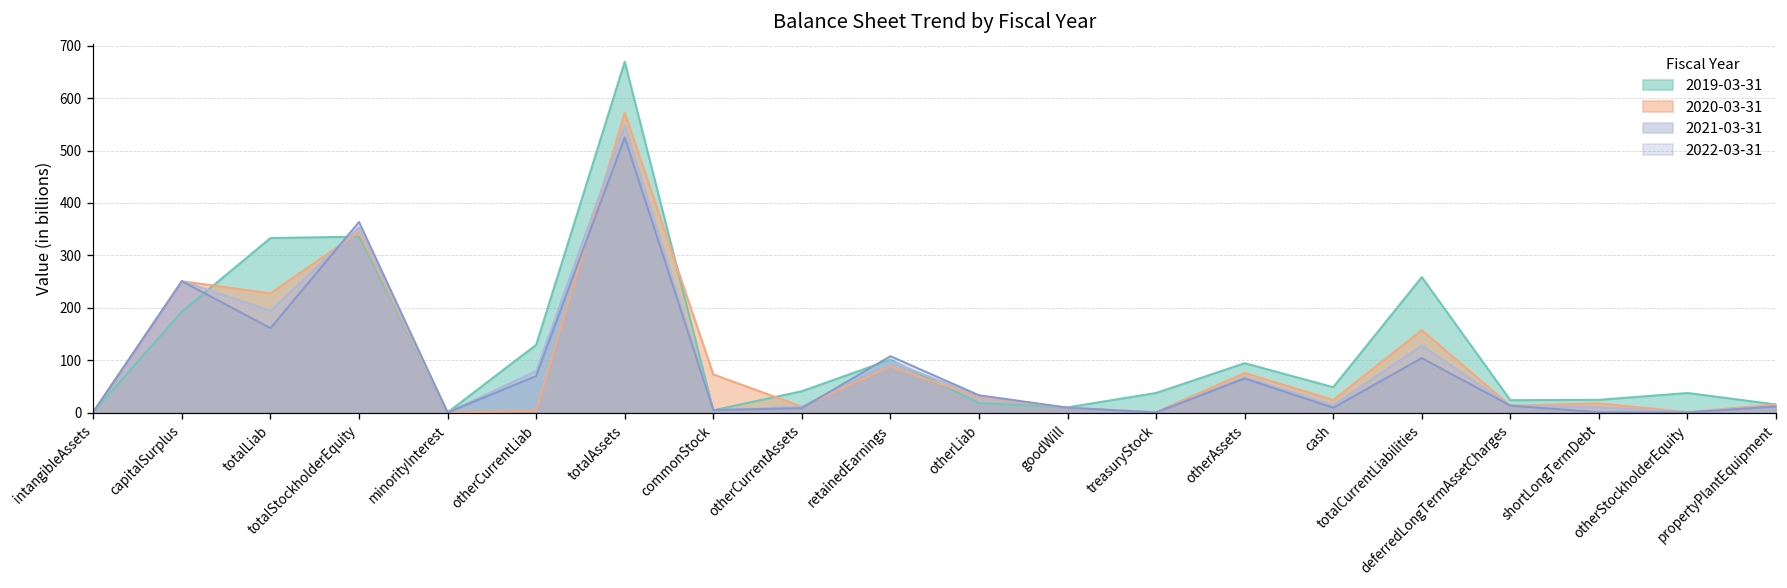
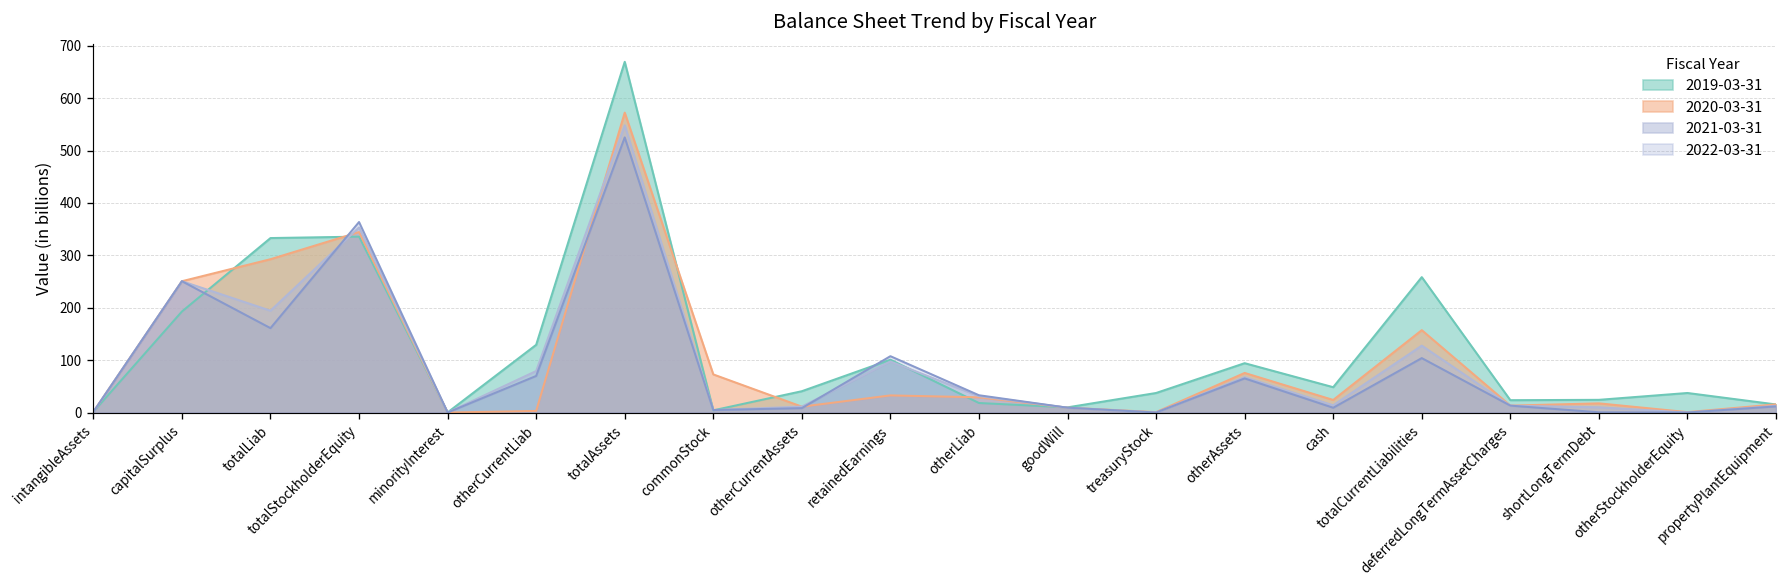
2020-03-31, totalLiab: 230 -> 290
2020-03-31, retainedEarnings: 90 -> 30
